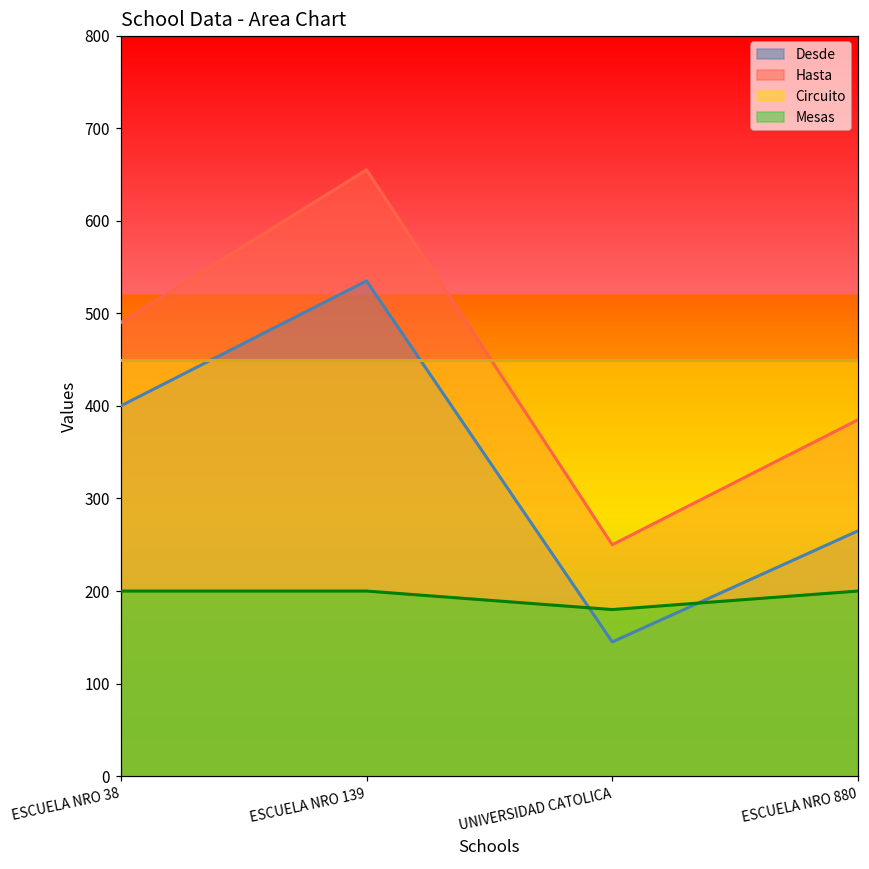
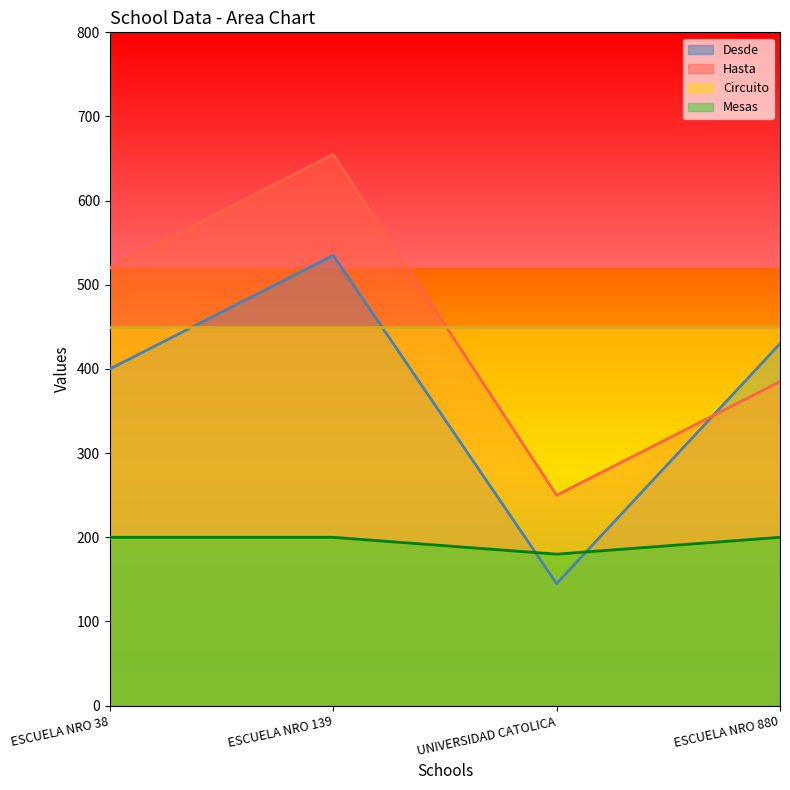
Hasta, ESCUELA NRO 38: 490 -> 520
Desde, ESCUELA NRO 880: 270 -> 430
